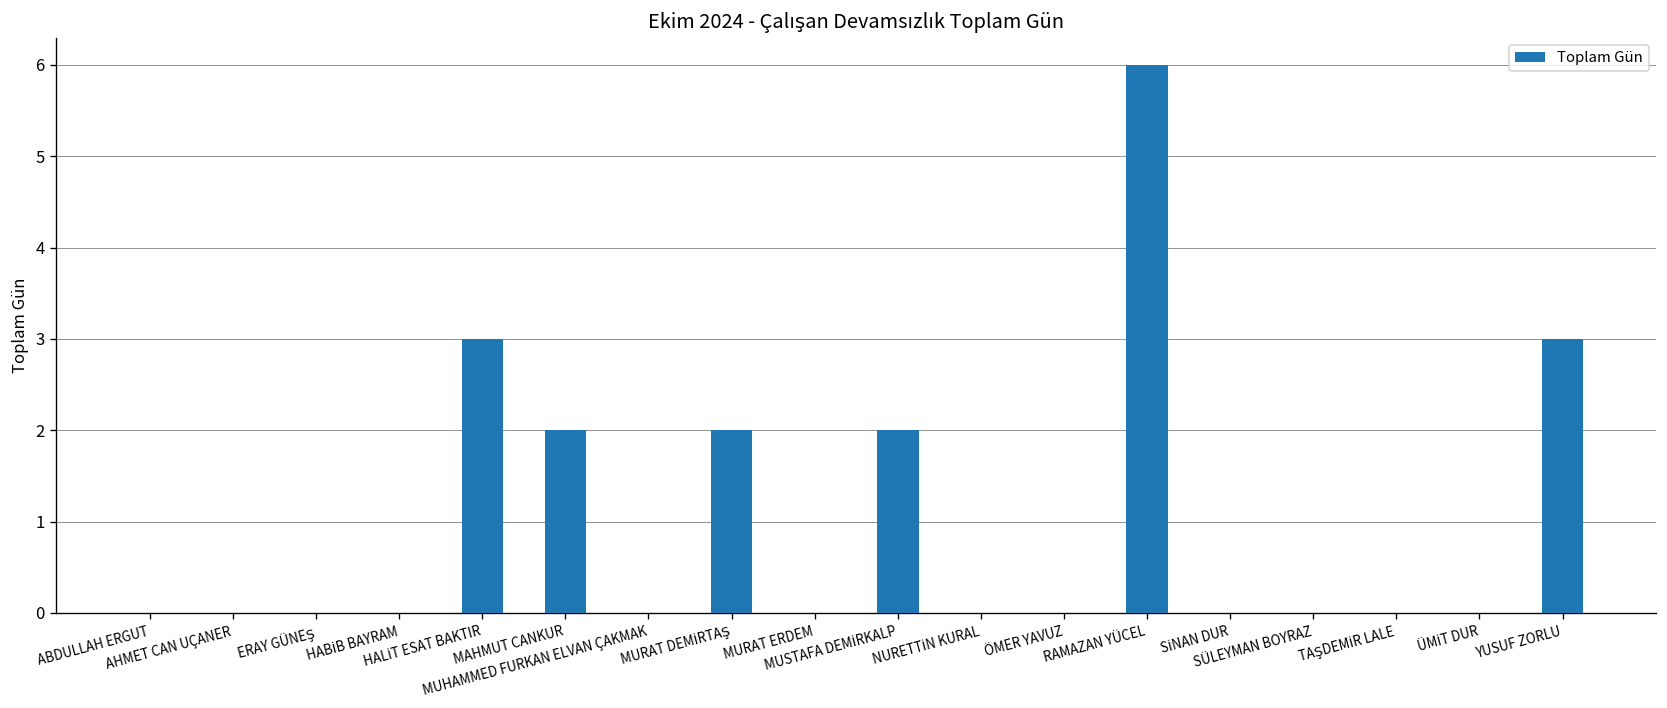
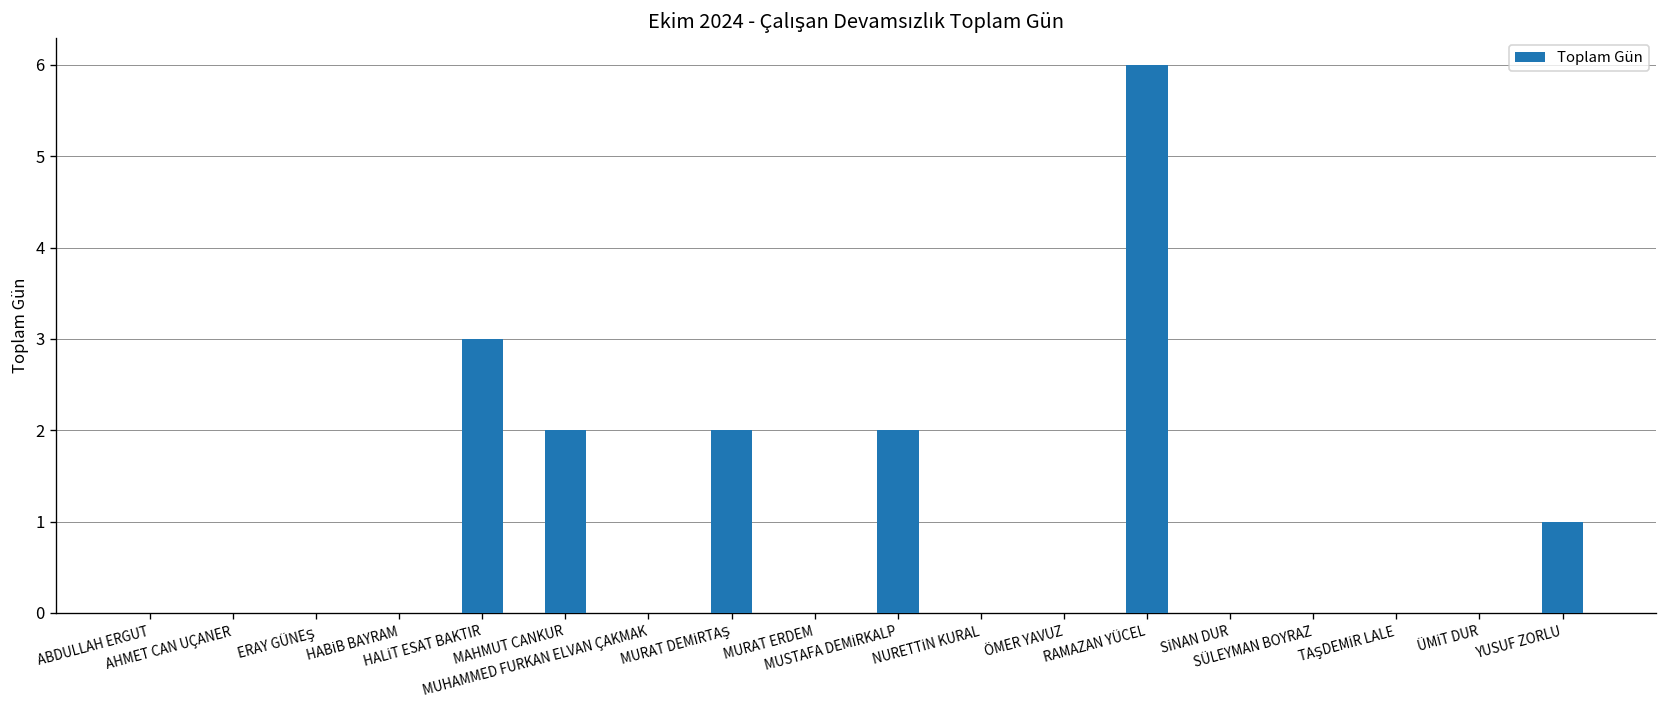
YUSUF ZORLU: 3 -> 1
